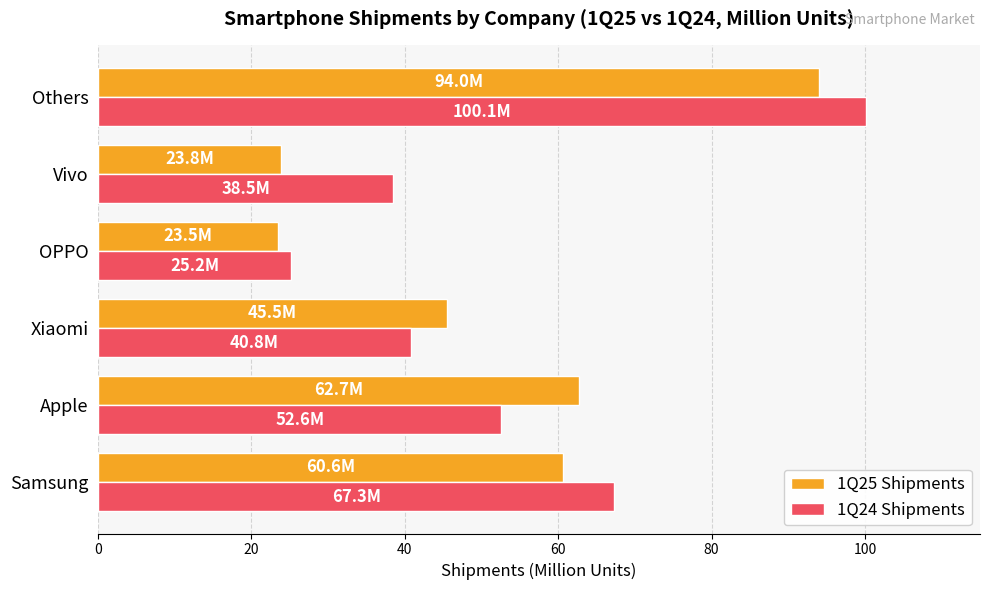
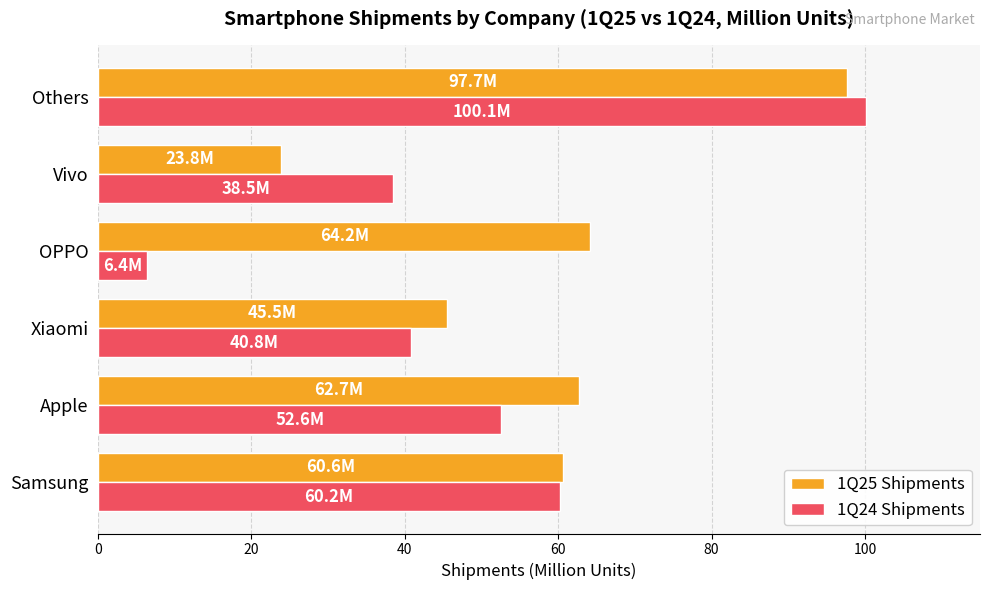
1Q25 Shipments, Others: 94.0M -> 97.7M
1Q25 Shipments, OPPO: 23.5M -> 64.2M
1Q24 Shipments, OPPO: 25.2M -> 6.4M
1Q24 Shipments, Samsung: 67.3M -> 60.2M
